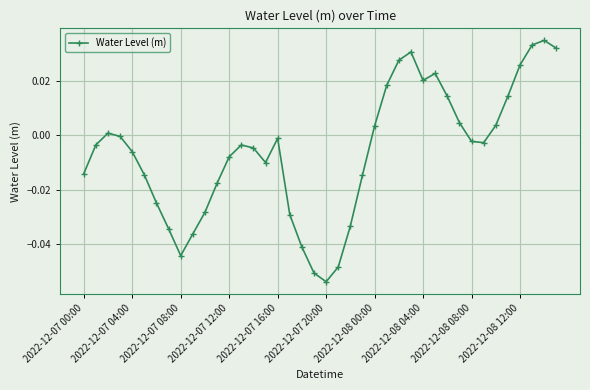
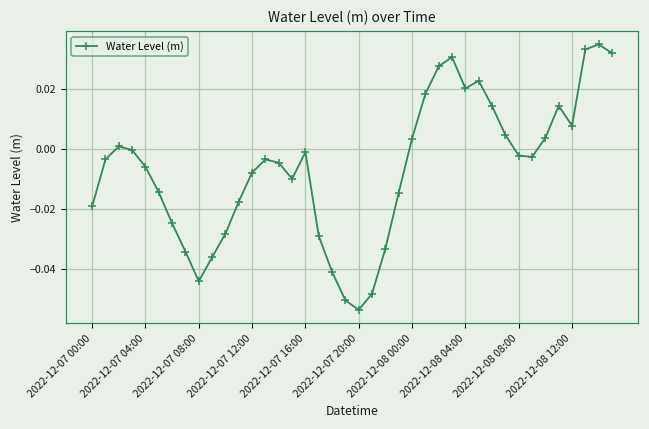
2022-12-07 00:00: -0.014 -> -0.019
2022-12-08 12:00: 0.026 -> 0.008
